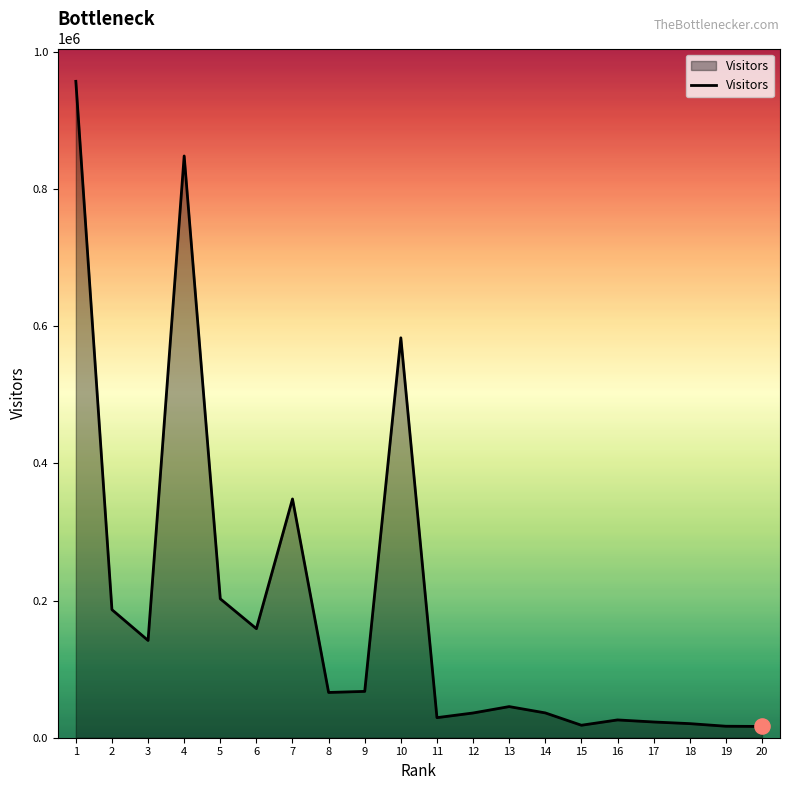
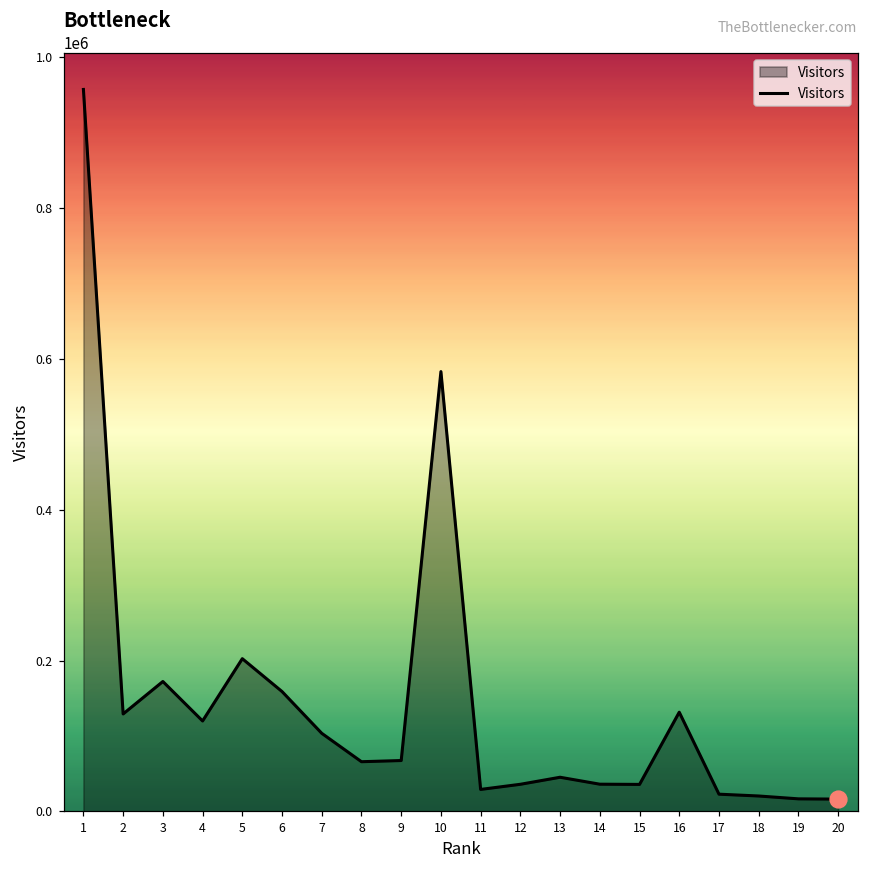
Visitors, 2: 190000 -> 130000
Visitors, 3: 140000 -> 170000
Visitors, 4: 850000 -> 120000
Visitors, 7: 350000 -> 100000
Visitors, 15: 20000 -> 40000
Visitors, 16: 30000 -> 130000
